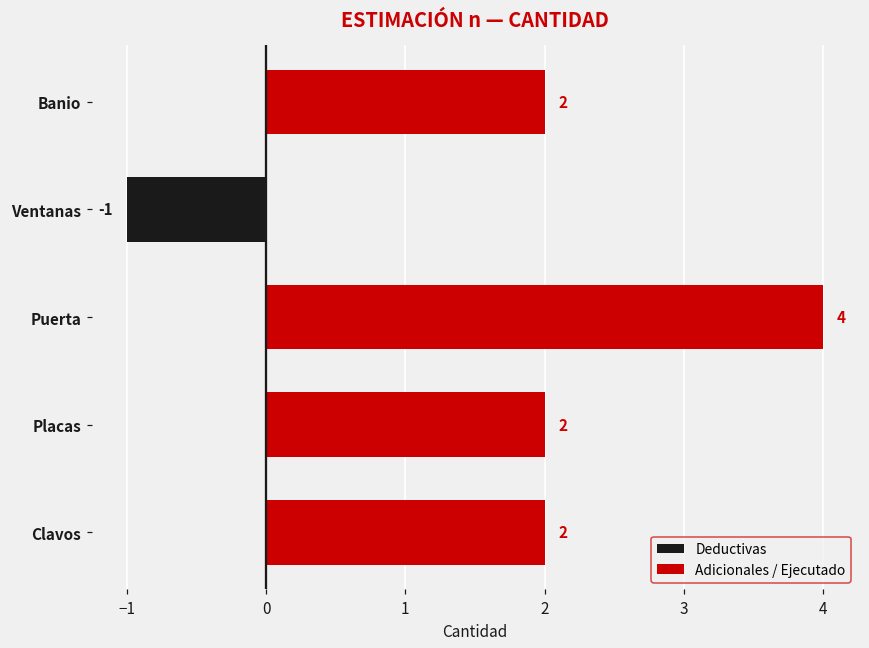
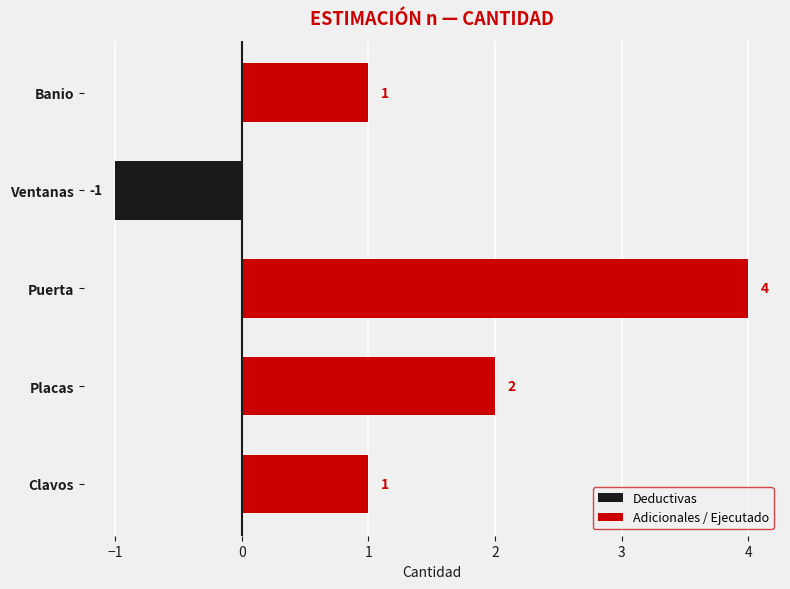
Adicionales / Ejecutado, Banio: 2 -> 1
Adicionales / Ejecutado, Clavos: 2 -> 1
